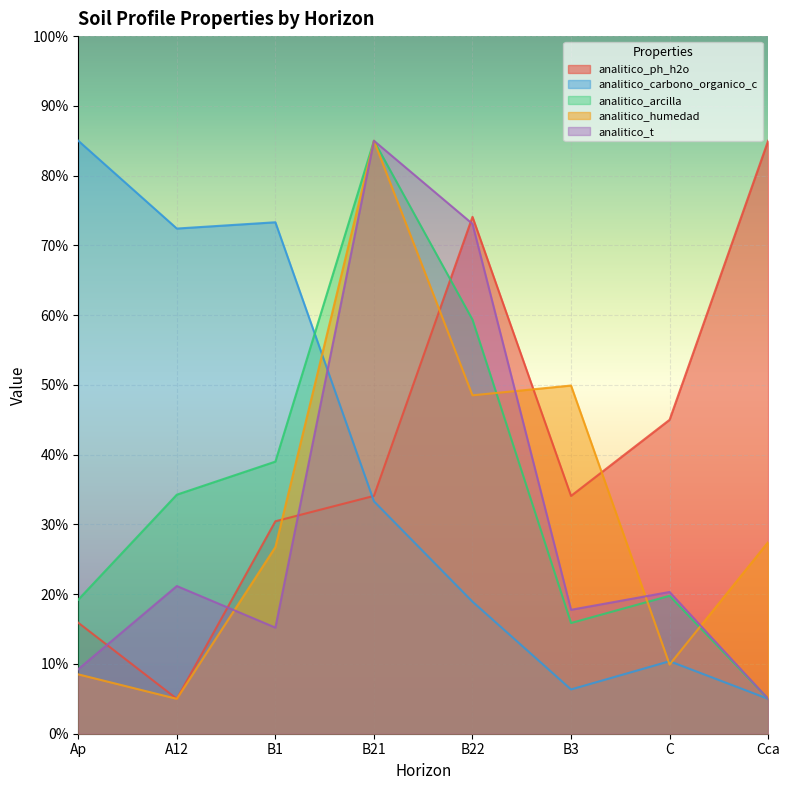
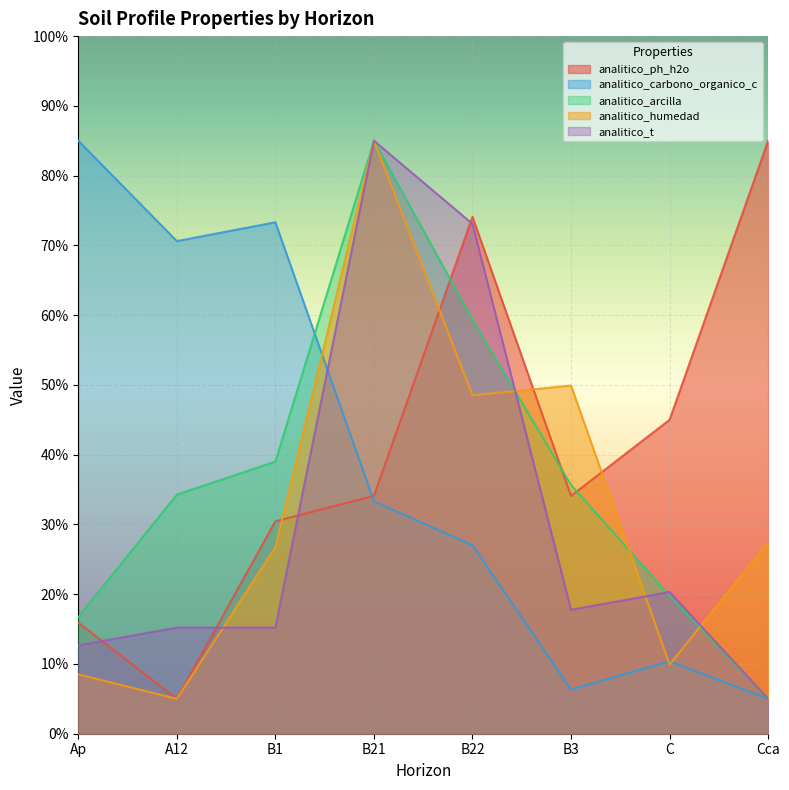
analitico_arcilla, Ap: 19% -> 17%
analitico_t, Ap: 9% -> 13%
analitico_carbono_organico_c, A12: 72% -> 71%
analitico_t, A12: 21% -> 15%
analitico_carbono_organico_c, B22: 19% -> 27%
analitico_arcilla, B3: 16% -> 36%
